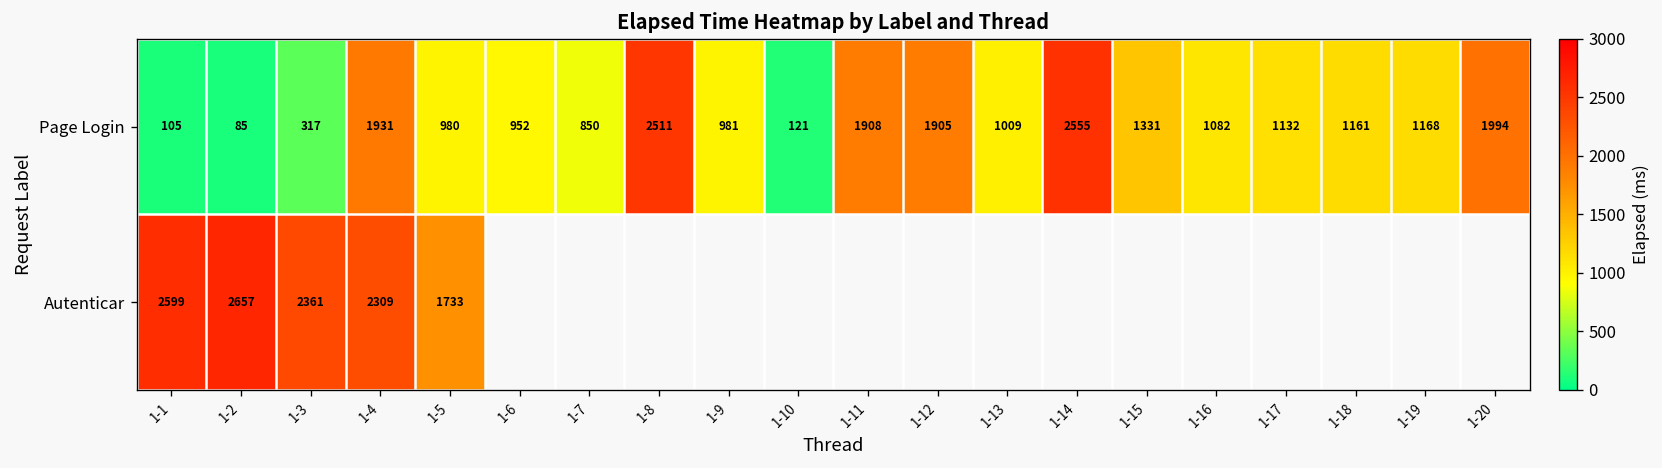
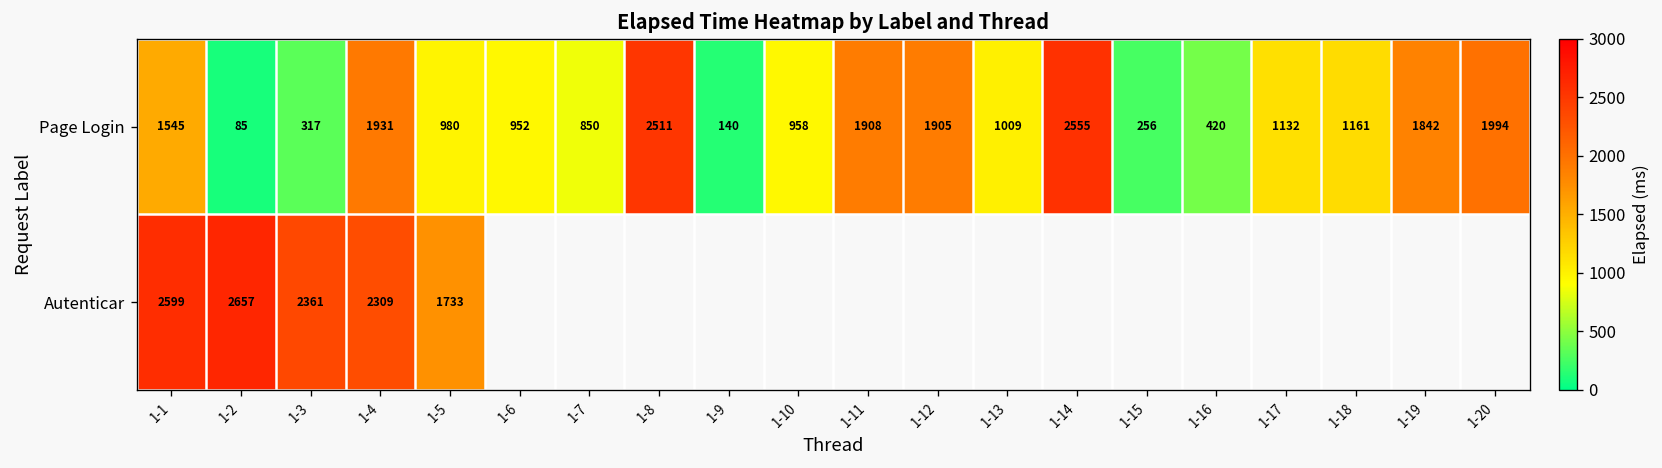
Page Login, 1-1: 105 -> 1545
Page Login, 1-9: 981 -> 140
Page Login, 1-10: 121 -> 958
Page Login, 1-15: 1331 -> 256
Page Login, 1-16: 1082 -> 420
Page Login, 1-19: 1168 -> 1842
